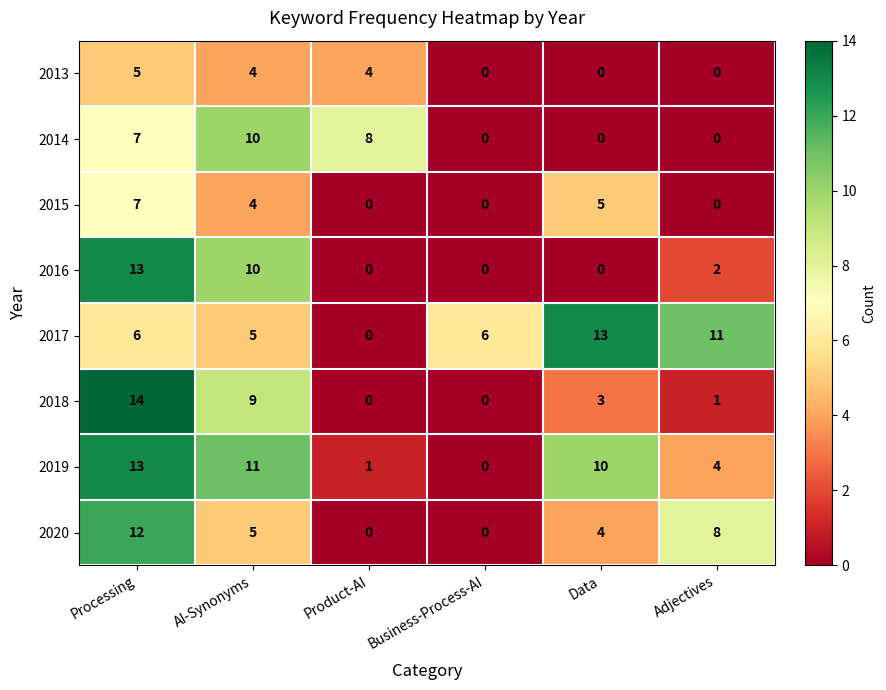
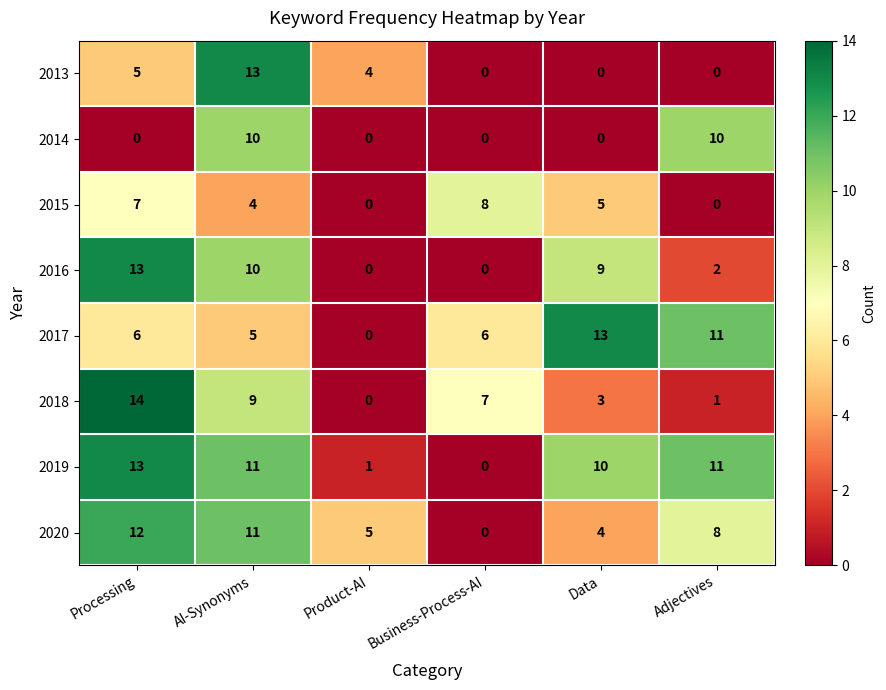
2013, AI-Synonyms: 4 -> 13
2014, Processing: 7 -> 0
2014, Product-AI: 8 -> 0
2014, Adjectives: 0 -> 10
2015, Business-Process-AI: 0 -> 8
2016, Data: 0 -> 9
2018, Business-Process-AI: 0 -> 7
2019, Adjectives: 4 -> 11
2020, AI-Synonyms: 5 -> 11
2020, Product-AI: 0 -> 5
